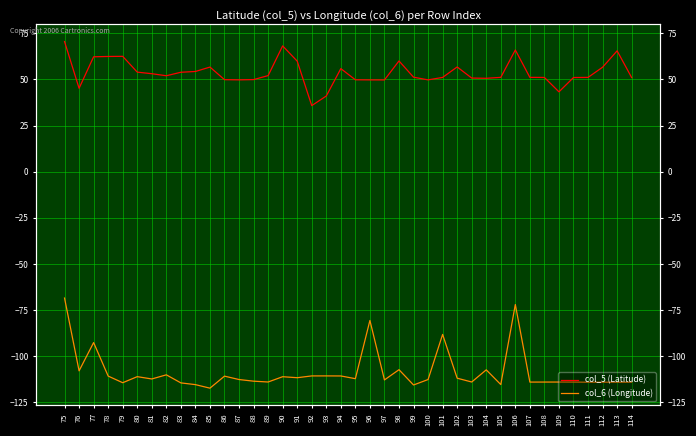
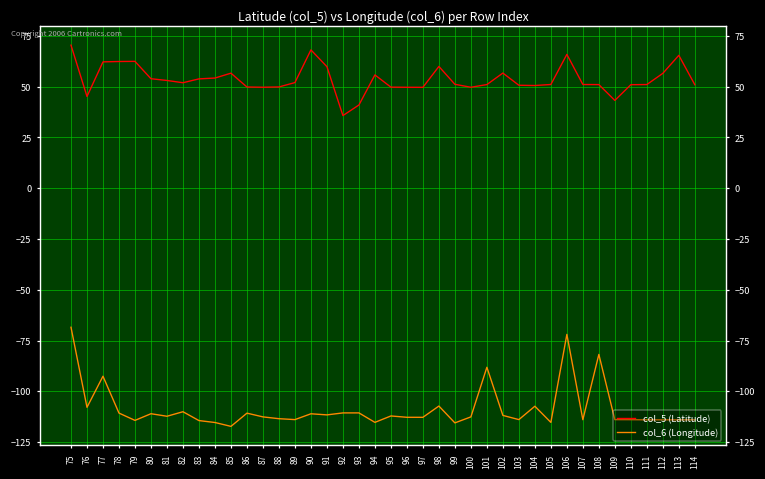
col_6 (Longitude), 94: -111 -> -115
col_6 (Longitude), 96: -81 -> -113
col_6 (Longitude), 108: -114 -> -82
